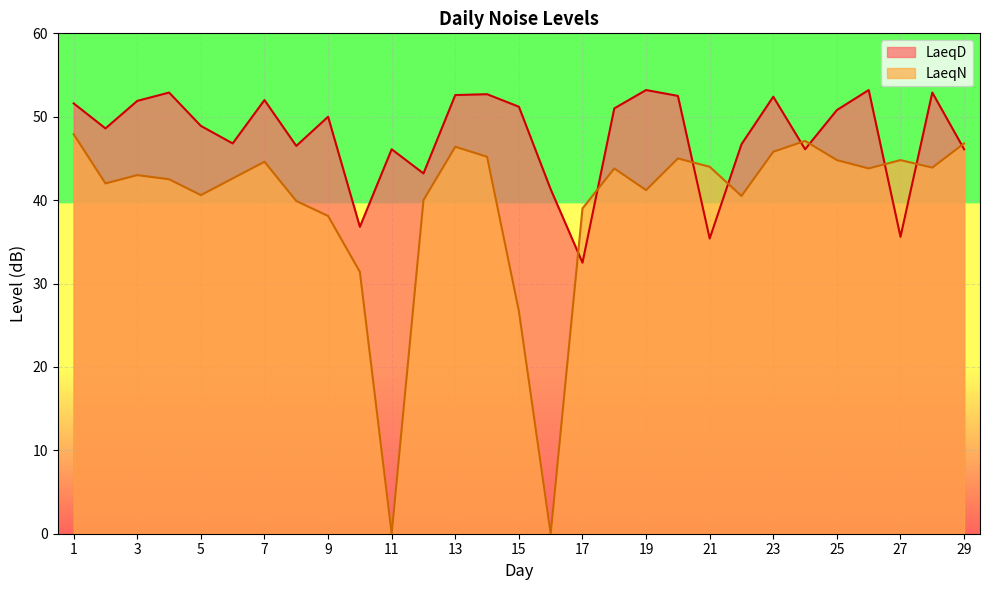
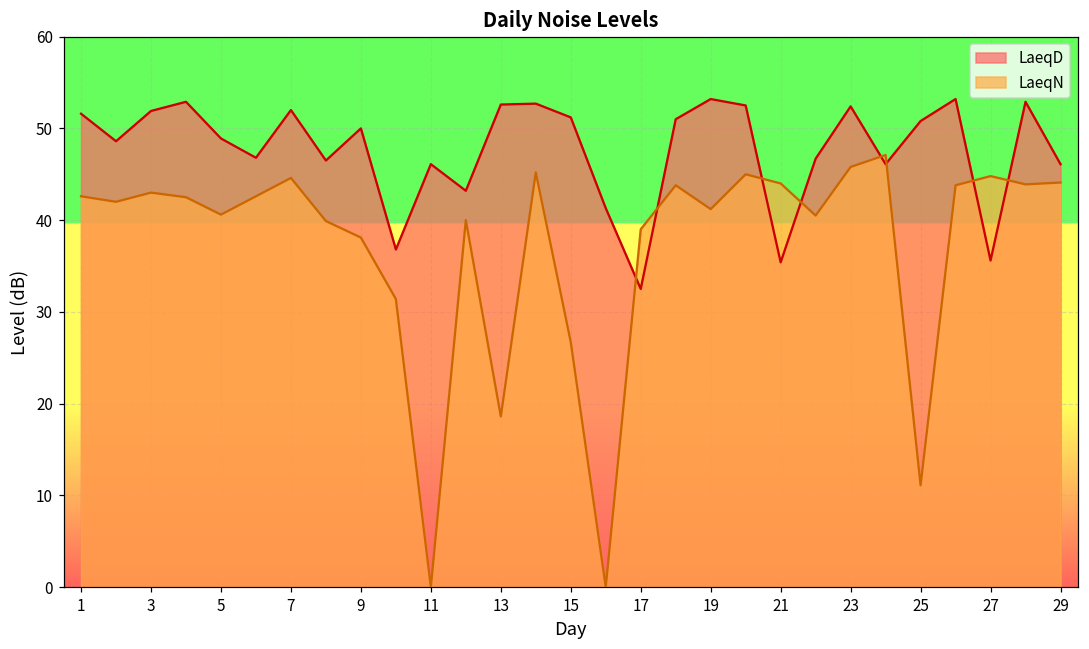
LaeqN, 1: 48 -> 43
LaeqN, 13: 46 -> 19
LaeqN, 25: 45 -> 11
LaeqN, 29: 47 -> 44
